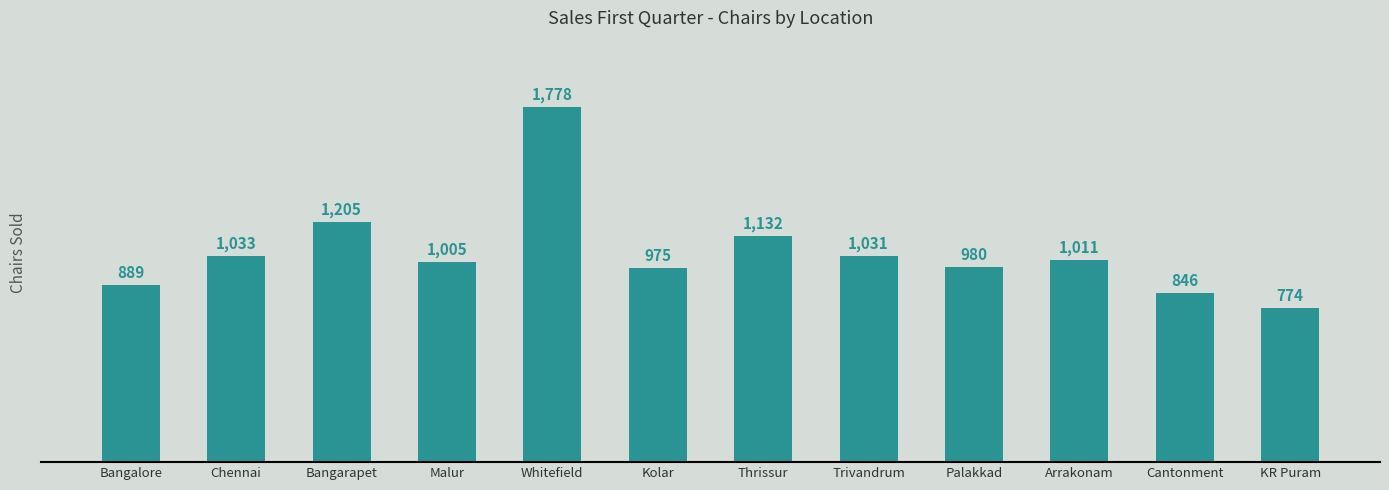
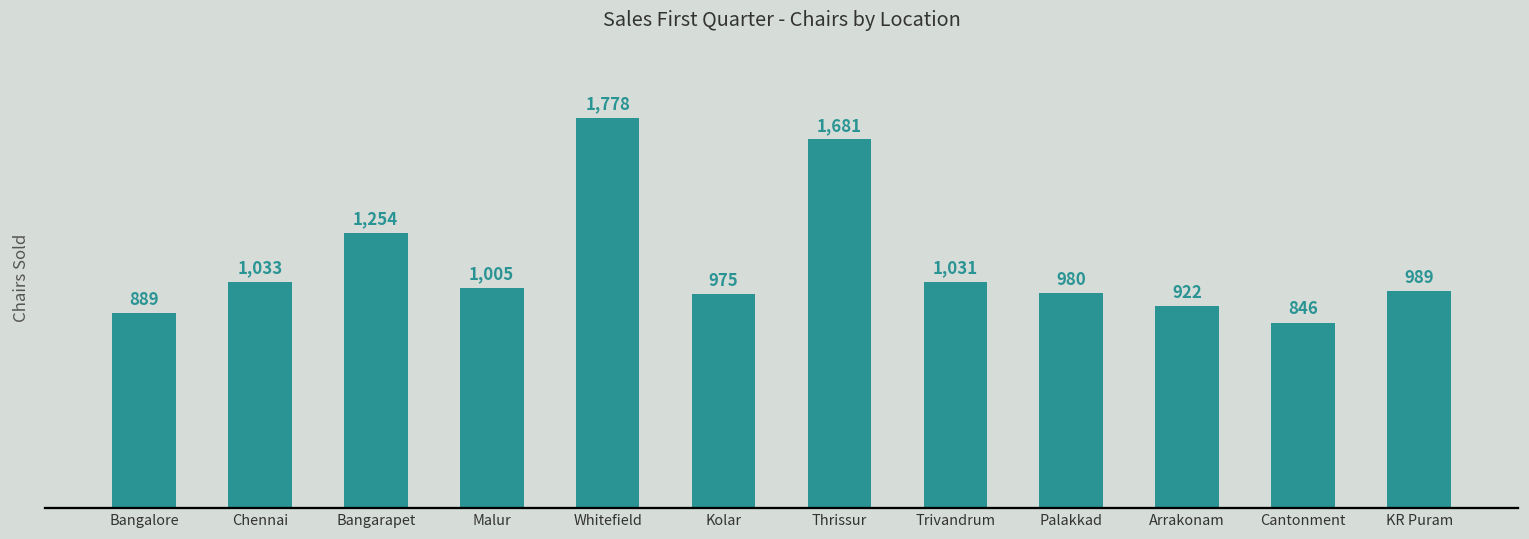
Bangarapet: 1,205 -> 1,254
Thrissur: 1,132 -> 1,681
Arrakonam: 1,011 -> 922
KR Puram: 774 -> 989
